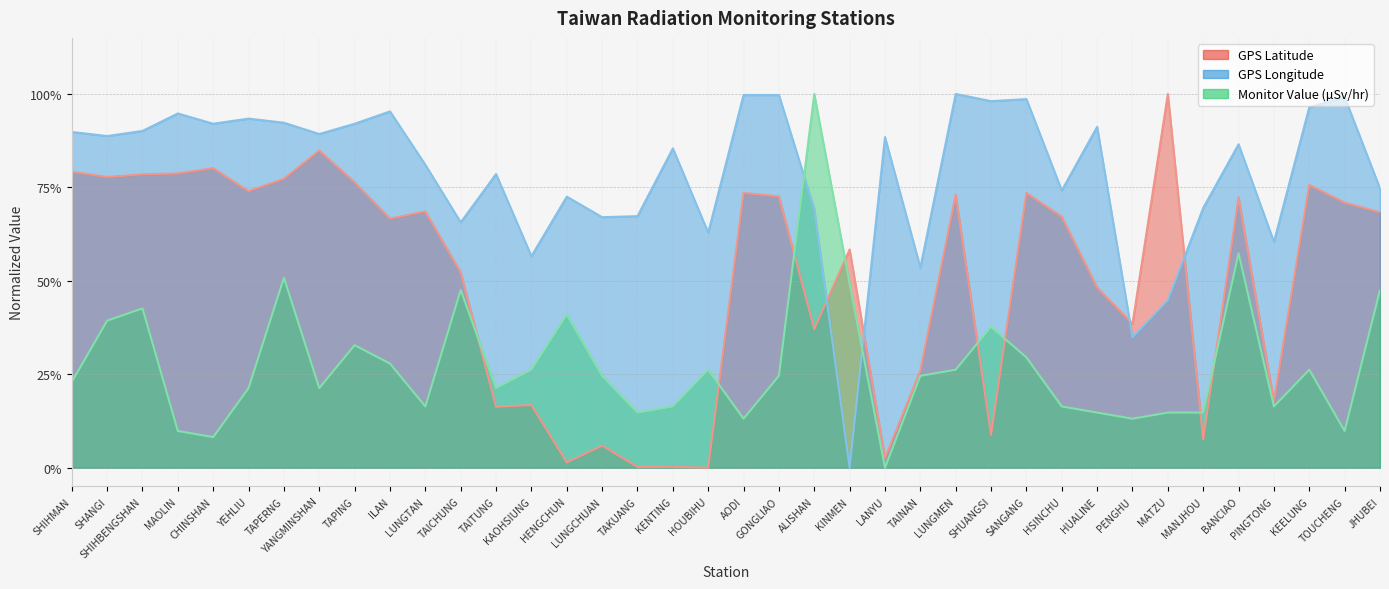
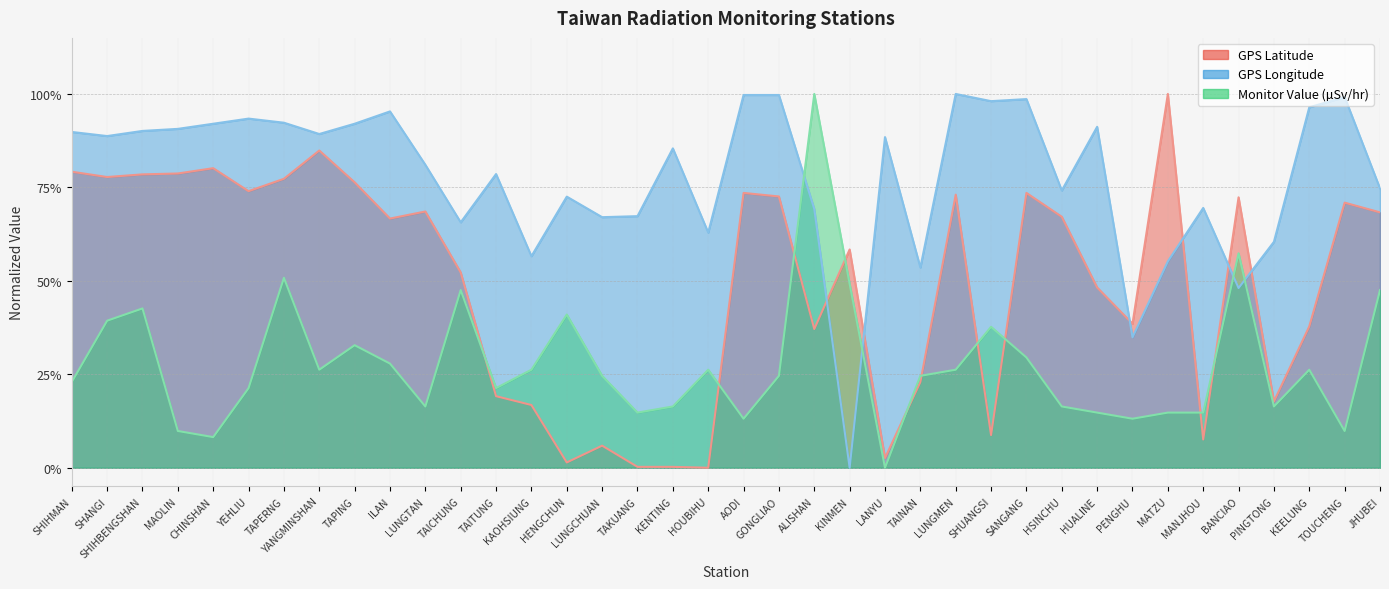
GPS Longitude, MAOLIN: 95% -> 91%
Monitor Value (µSv/hr), YANGMINSHAN: 21% -> 26%
GPS Latitude, TAITUNG: 16% -> 19%
GPS Latitude, TAINAN: 26% -> 23%
GPS Longitude, MATZU: 45% -> 55%
GPS Longitude, BANCIAO: 87% -> 48%
GPS Latitude, KEELUNG: 76% -> 38%
